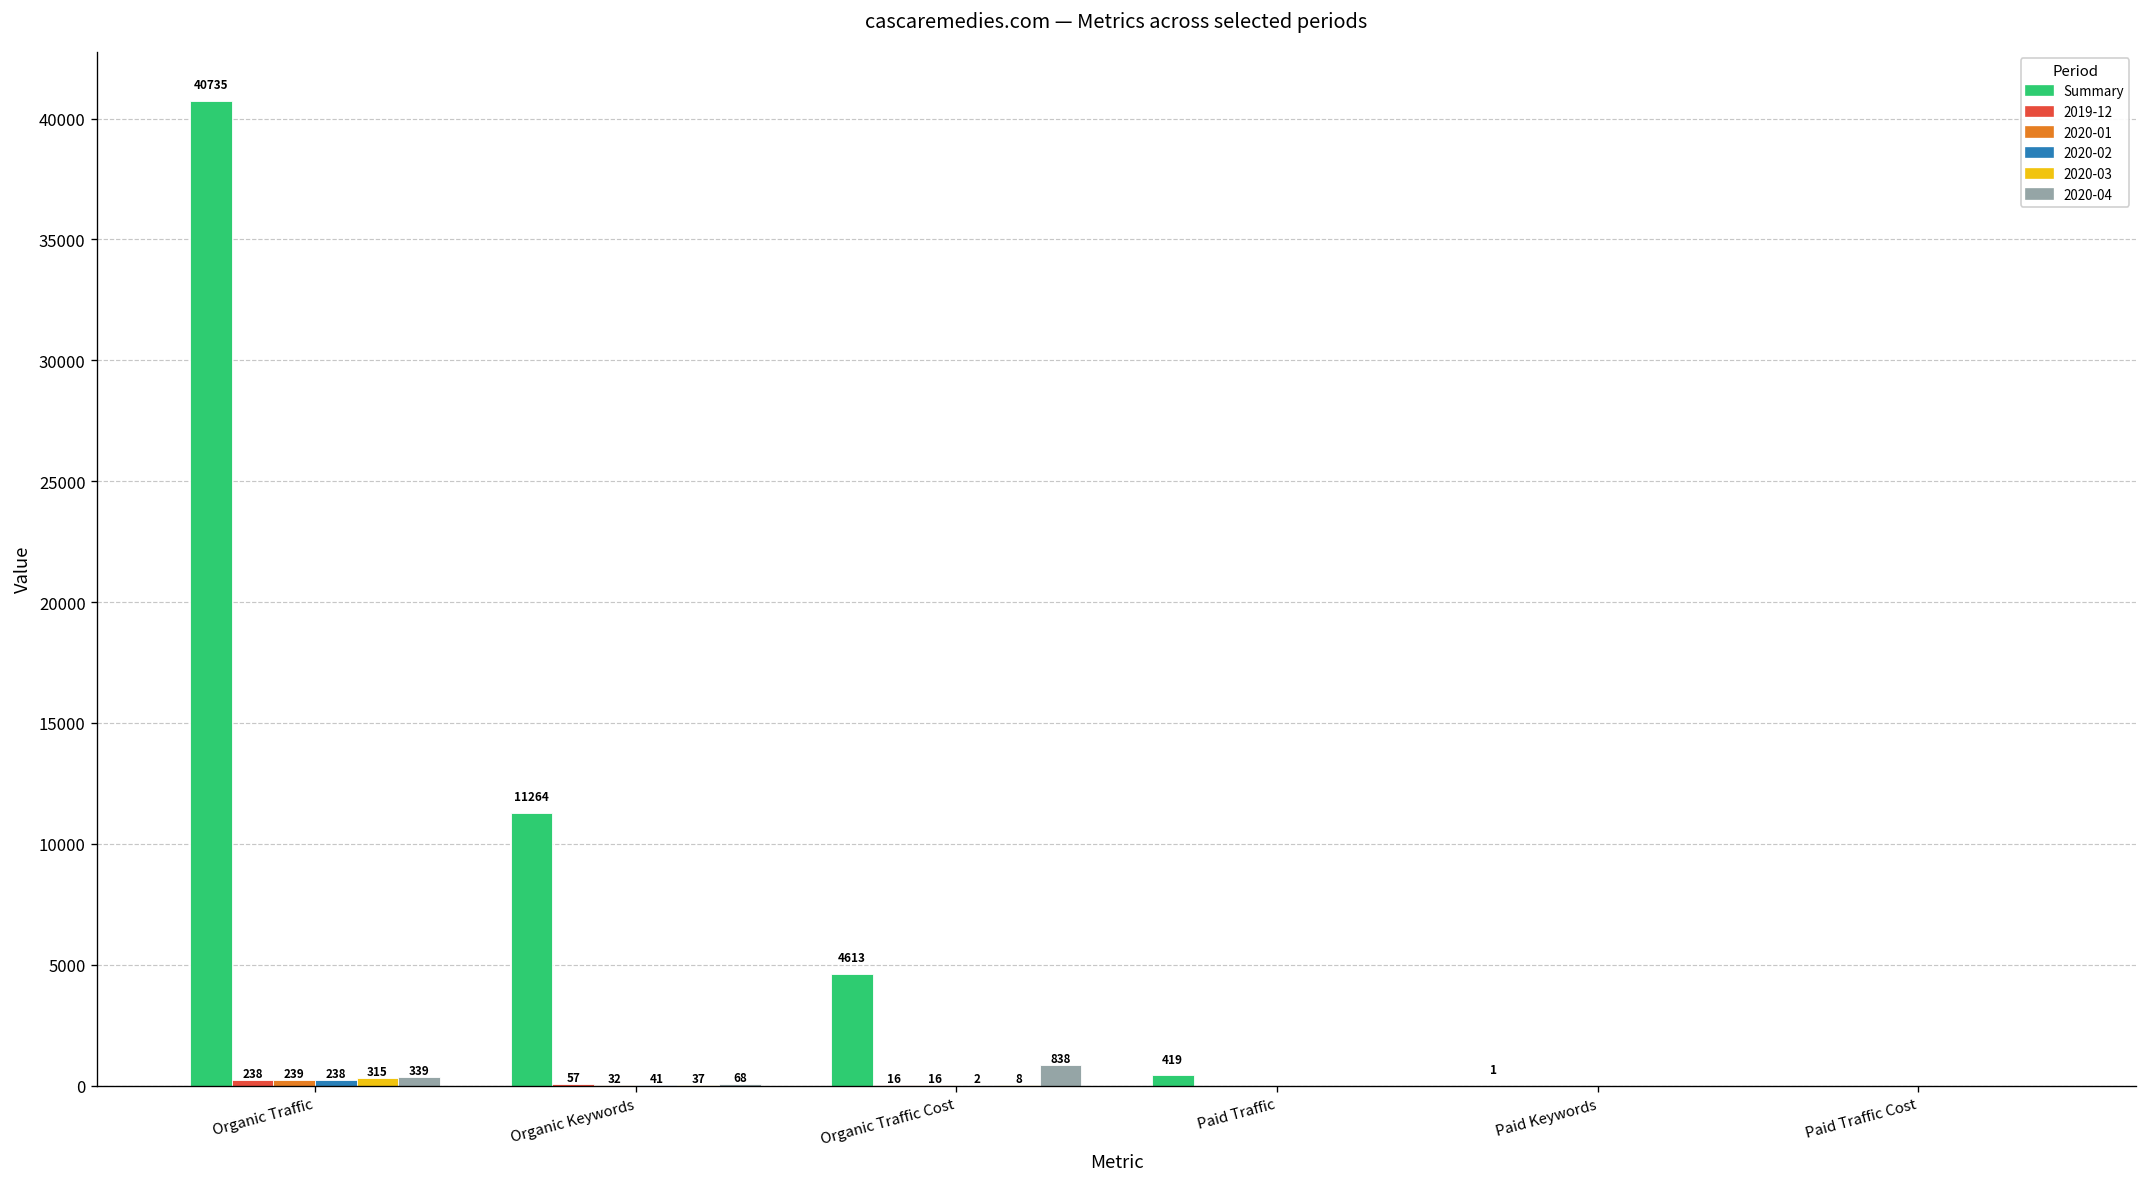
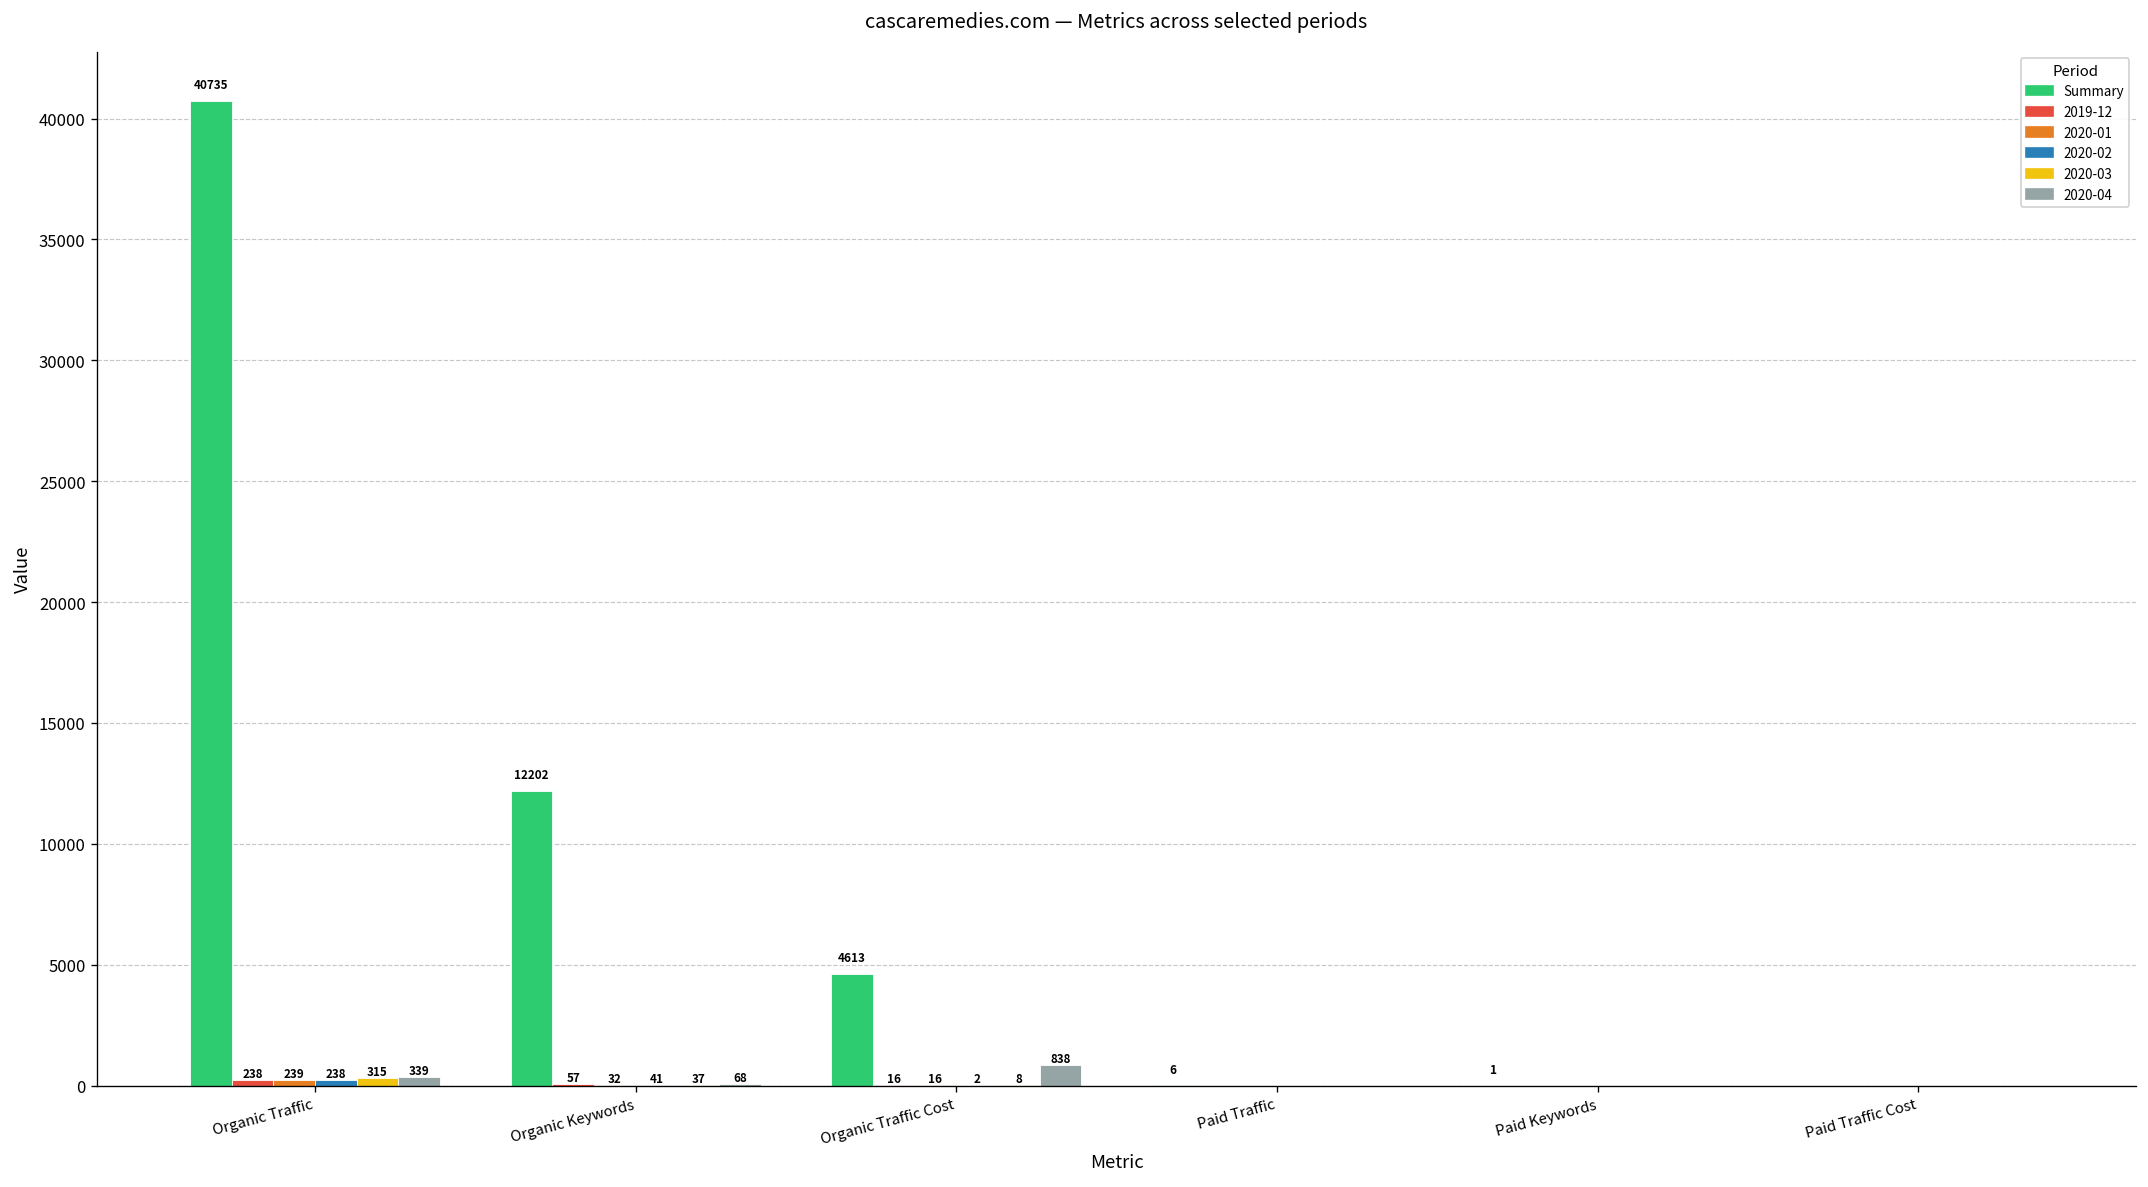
Summary, Organic Keywords: 11264 -> 12202
Summary, Paid Traffic: 419 -> 6
